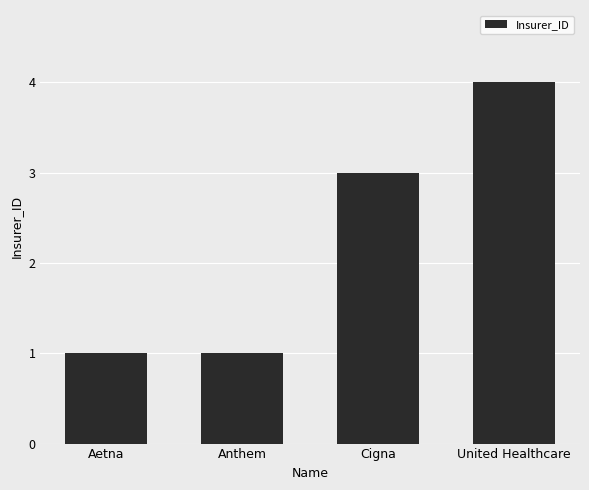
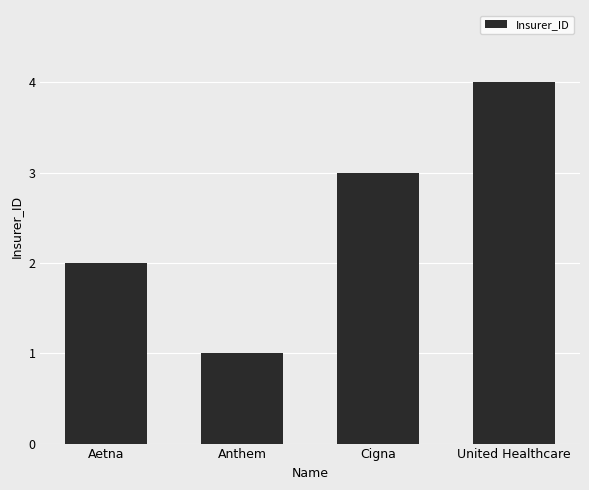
Aetna: 1 -> 2
